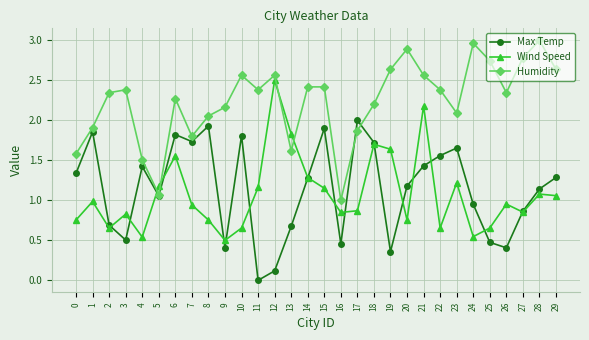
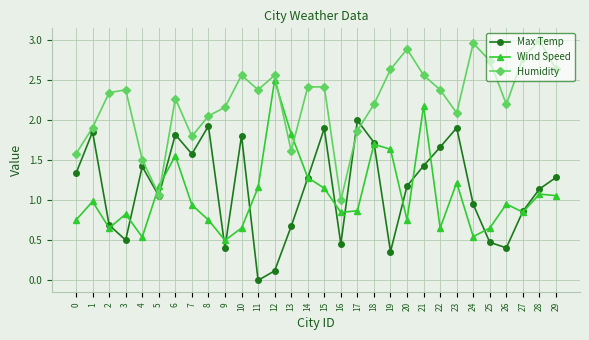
Max Temp, 7: 1.7 -> 1.6
Max Temp, 22: 1.6 -> 1.7
Max Temp, 23: 1.7 -> 1.9
Humidity, 26: 2.3 -> 2.2
